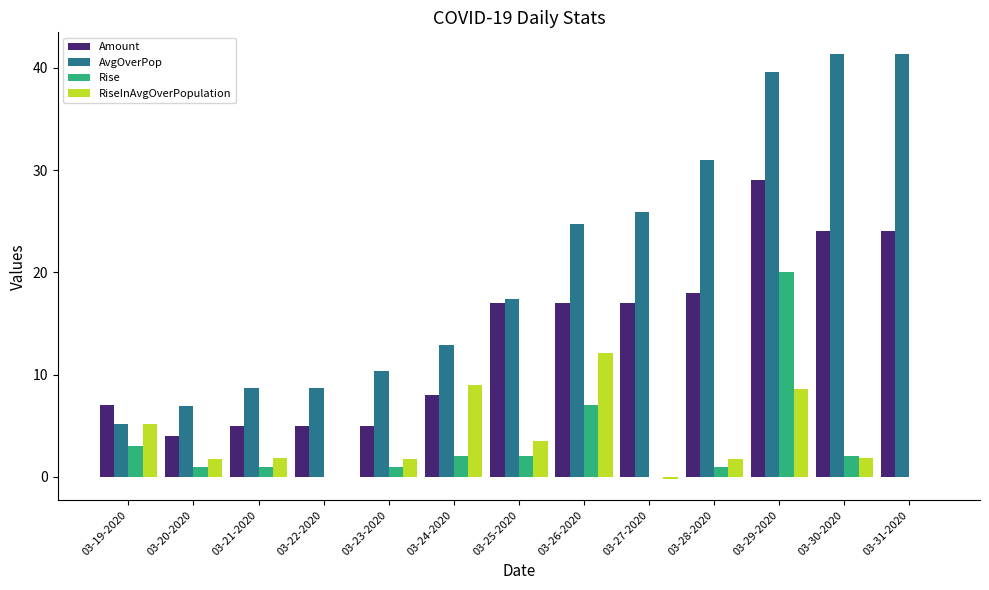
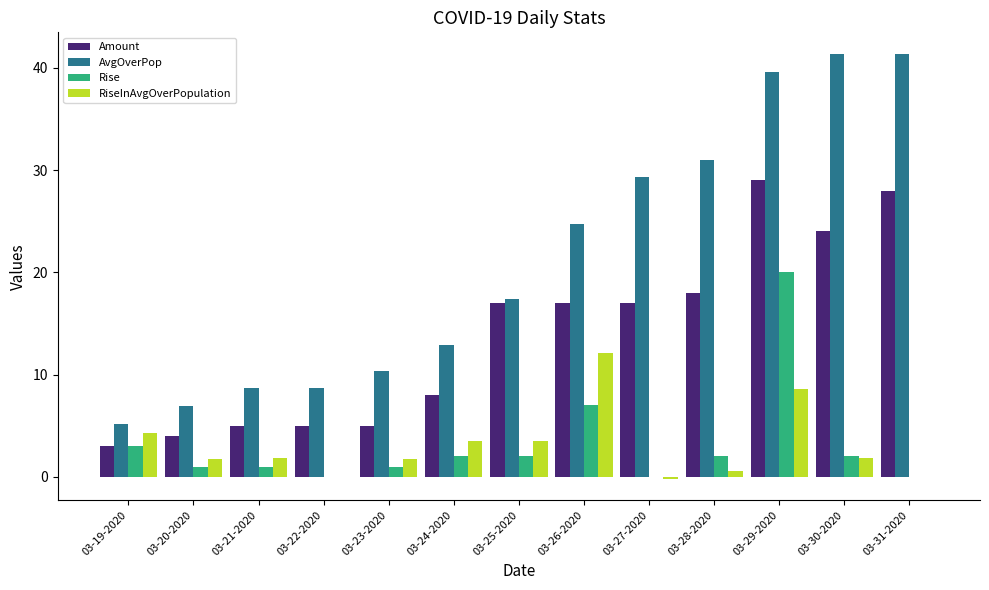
Amount, 03-19-2020: 7 -> 3
RiseInAvgOverPopulation, 03-19-2020: 5.2 -> 4.3
RiseInAvgOverPopulation, 03-24-2020: 9.0 -> 3.5
AvgOverPop, 03-27-2020: 25.9 -> 29.3
Rise, 03-28-2020: 1 -> 2
RiseInAvgOverPopulation, 03-28-2020: 1.7 -> 0.6
Amount, 03-31-2020: 24 -> 28
